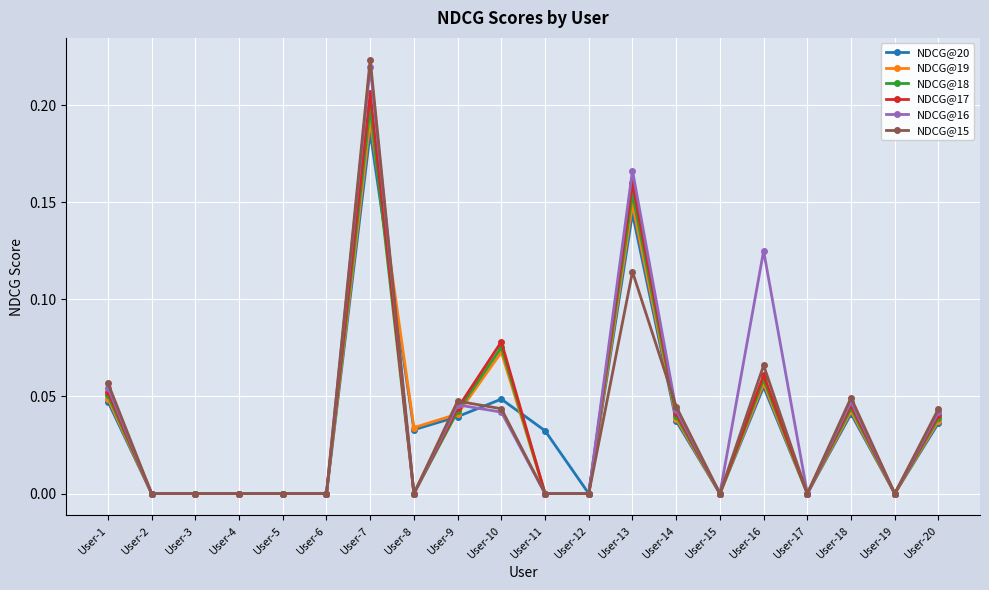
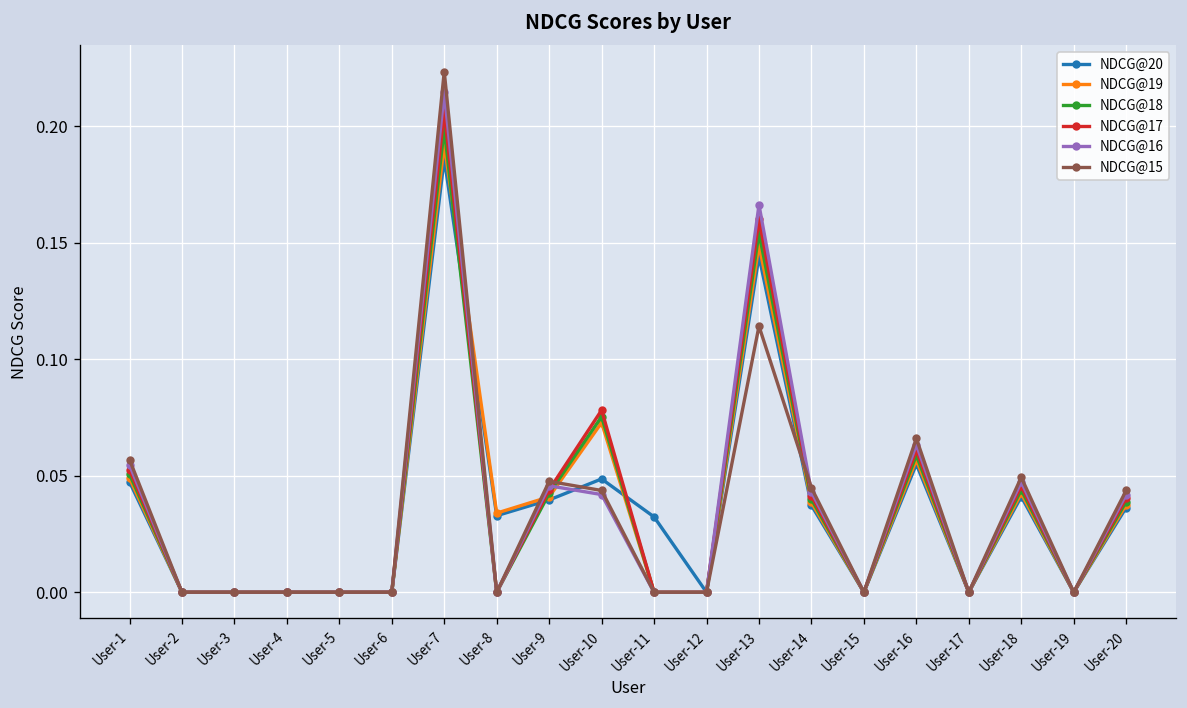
NDCG@16, User-7: 0.220 -> 0.214
NDCG@16, User-16: 0.125 -> 0.063
